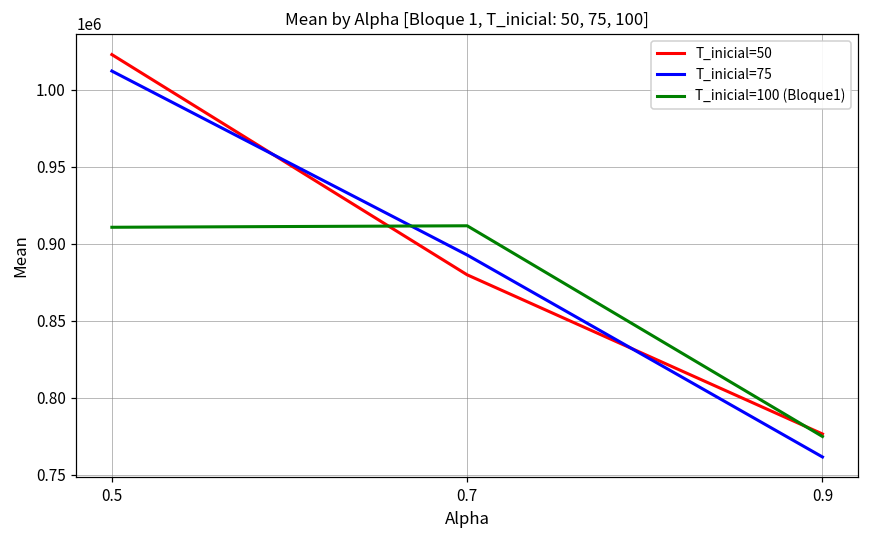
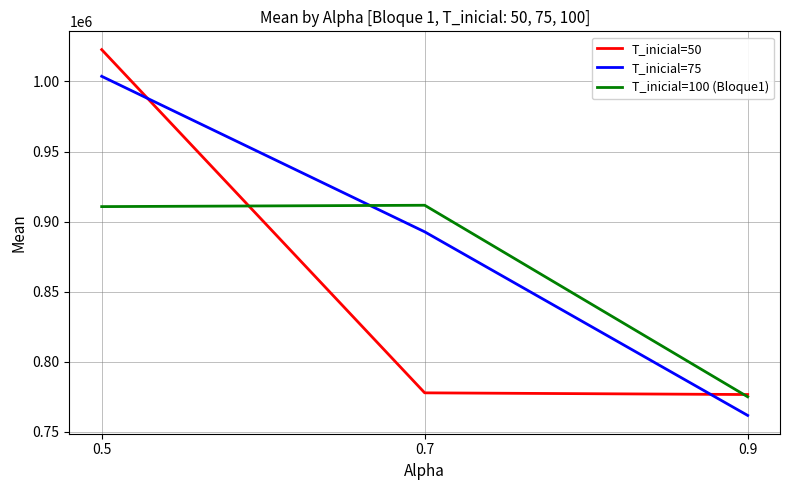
T_inicial=75, 0.5: 1012000 -> 1004000
T_inicial=50, 0.7: 880000 -> 778000
